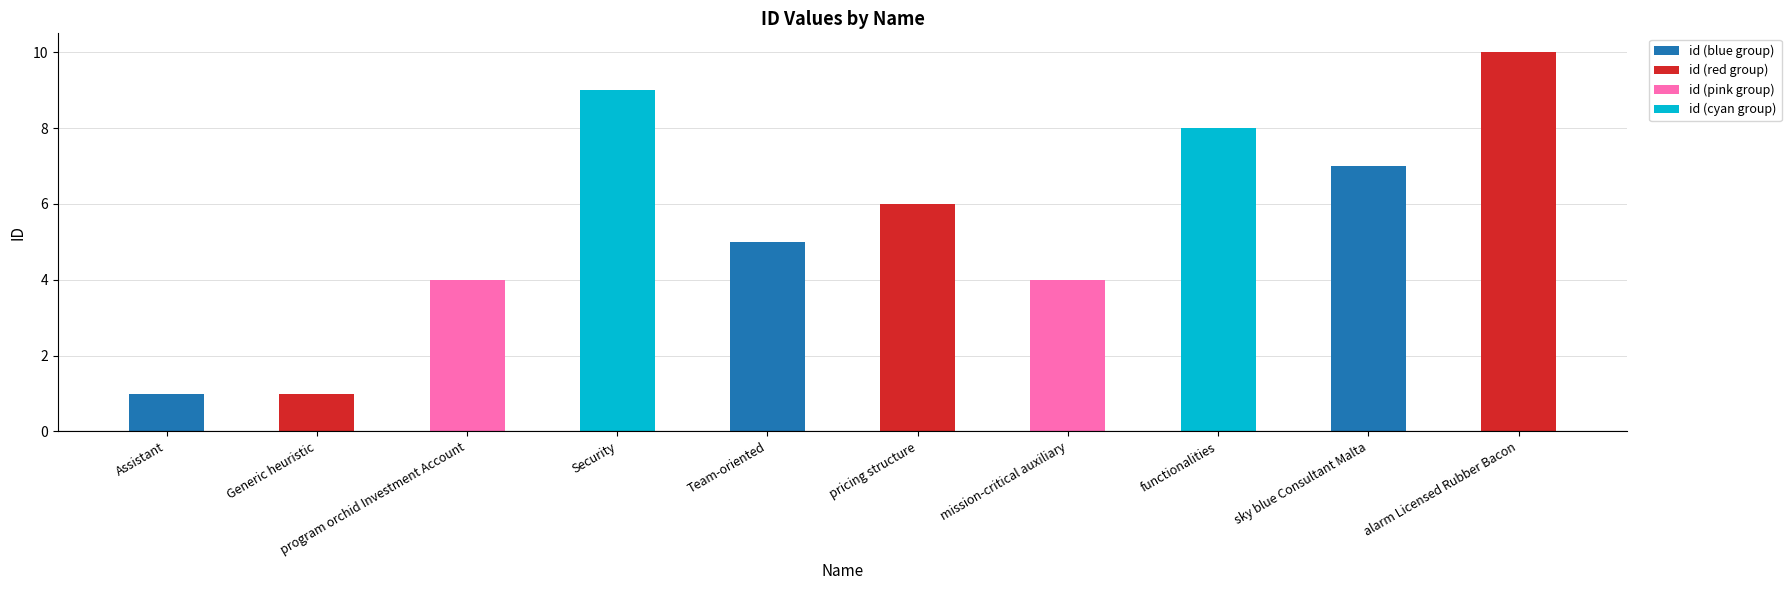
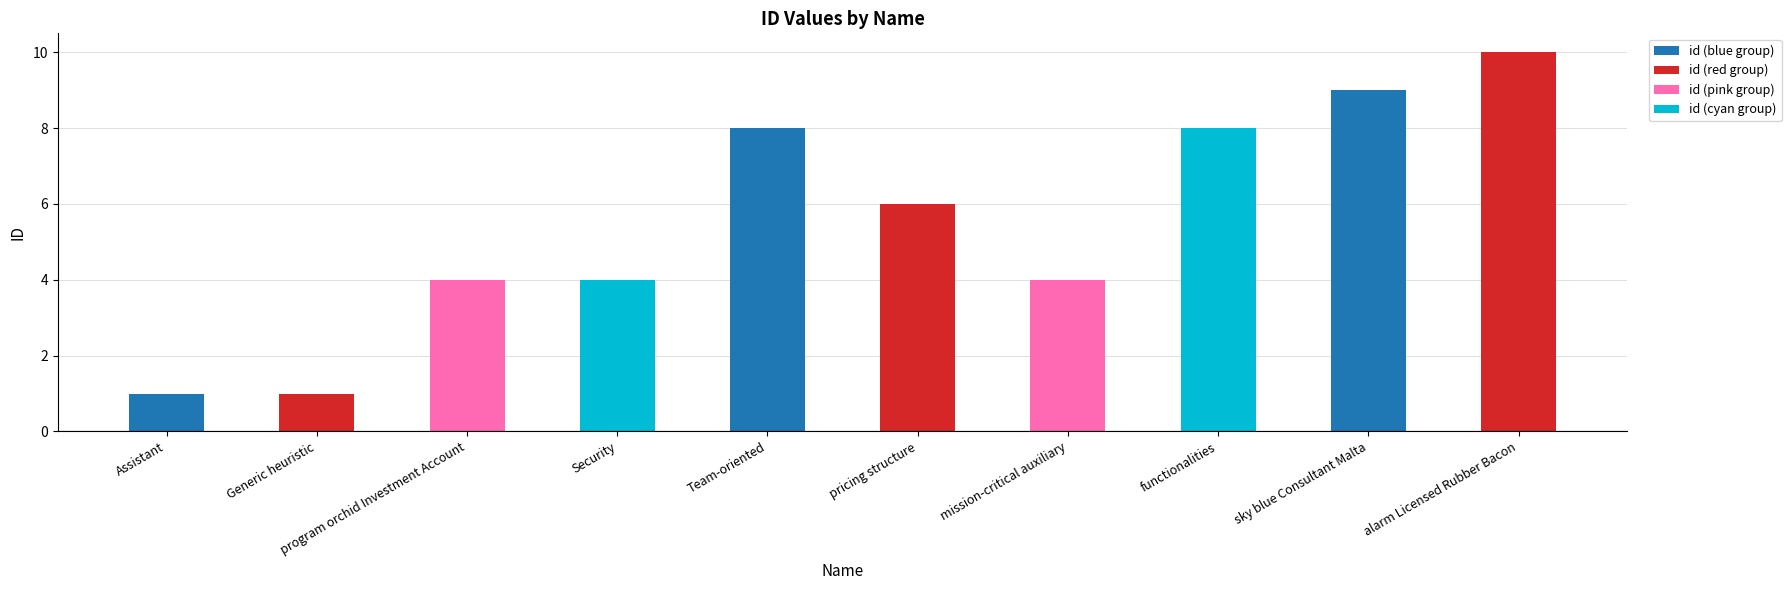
Security: 9 -> 4
Team-oriented: 5 -> 8
sky blue Consultant Malta: 7 -> 9
